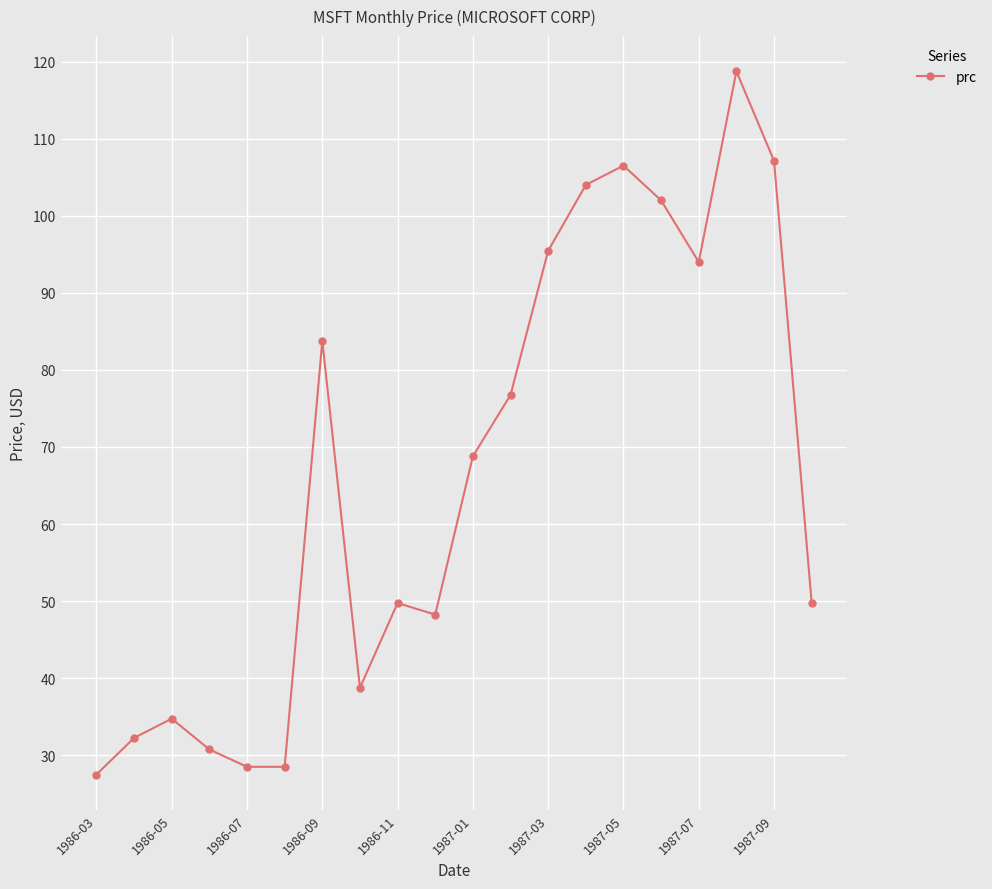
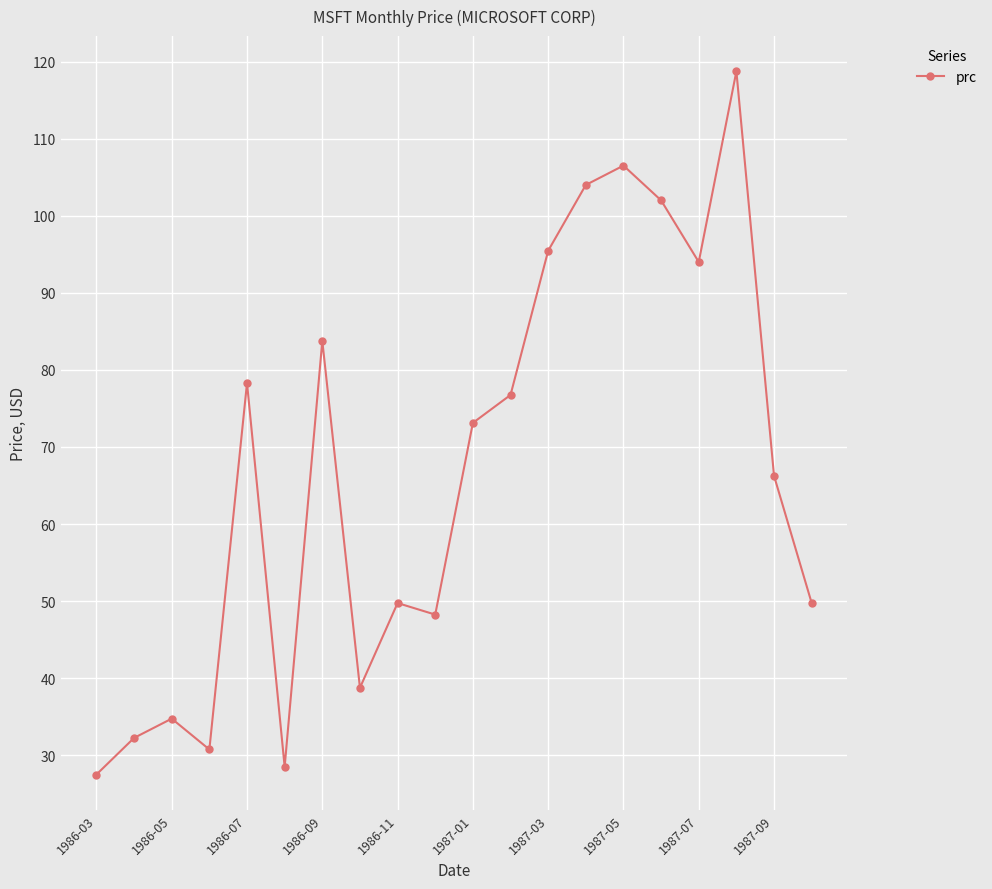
1986-07: 29 -> 78
1987-01: 69 -> 73
1987-09: 107 -> 66
